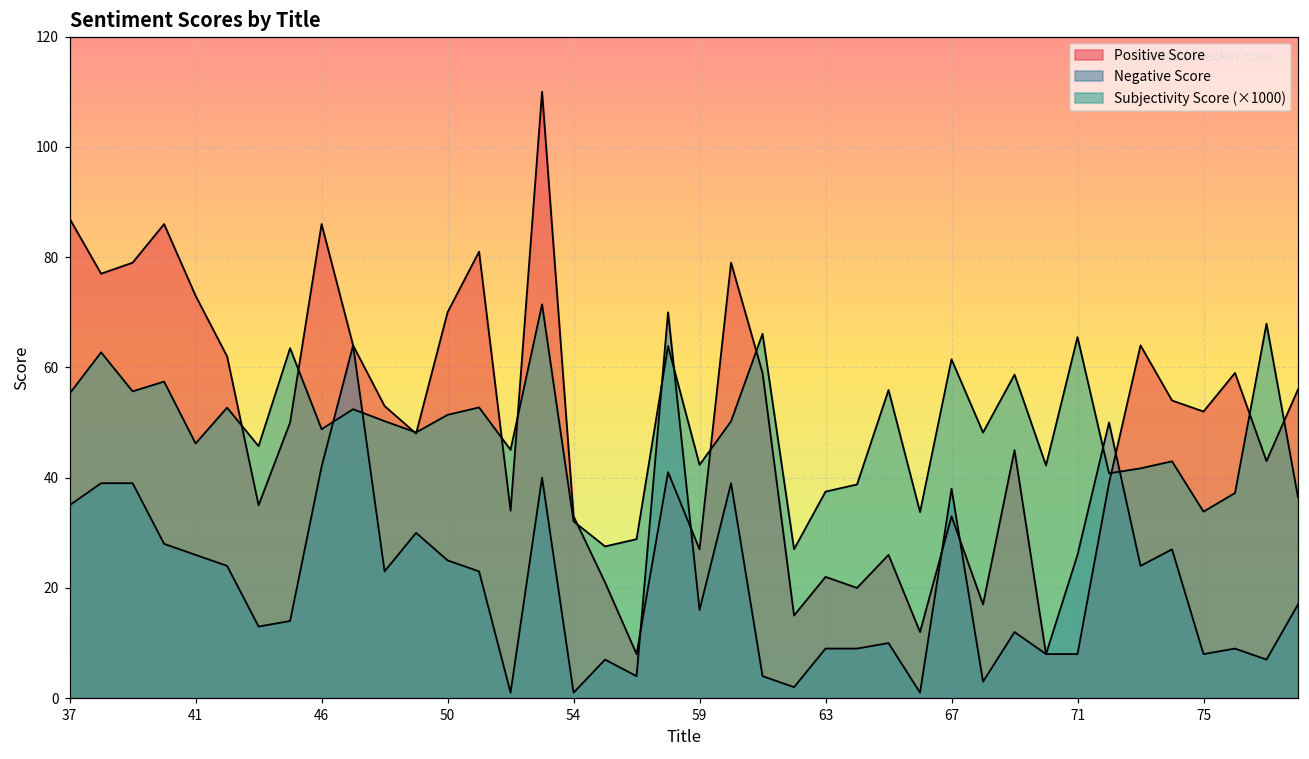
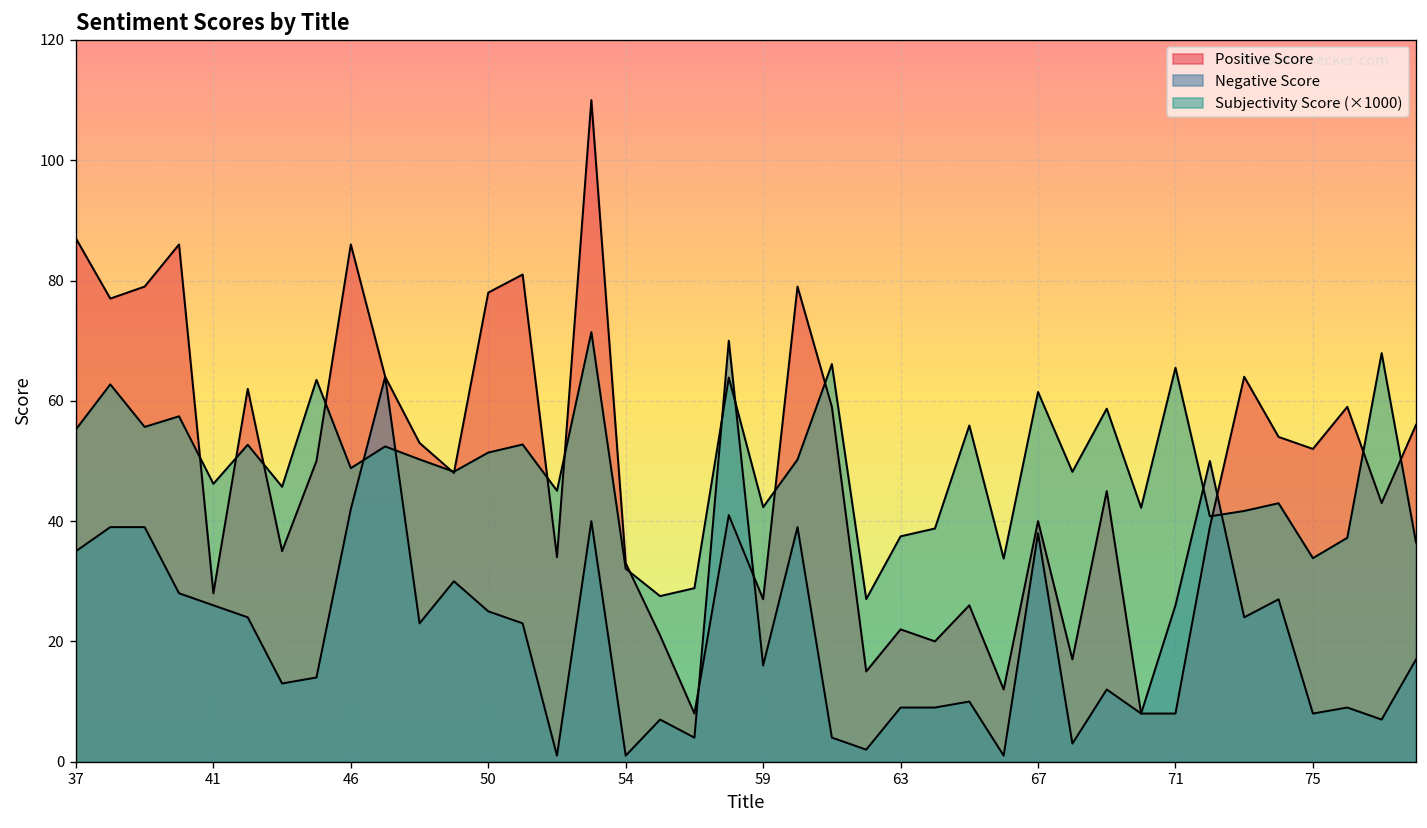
Positive Score, 41: 73 -> 28
Positive Score, 50: 70 -> 78
Positive Score, 67: 33 -> 40
